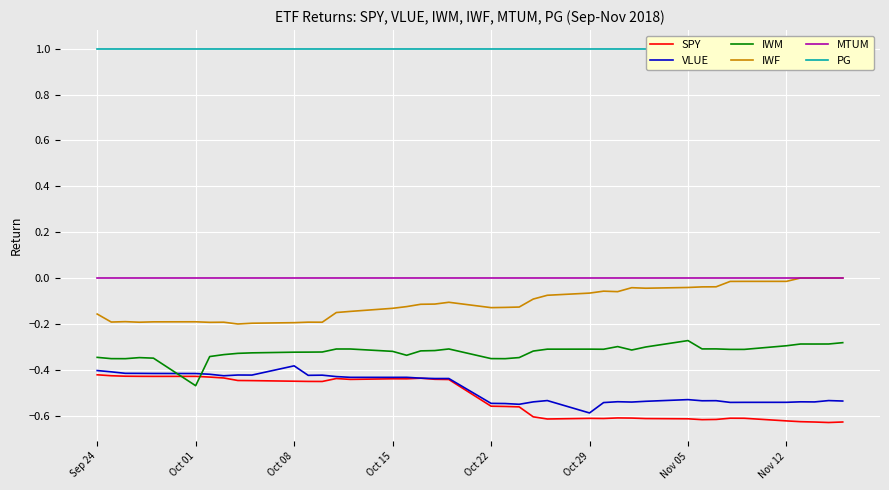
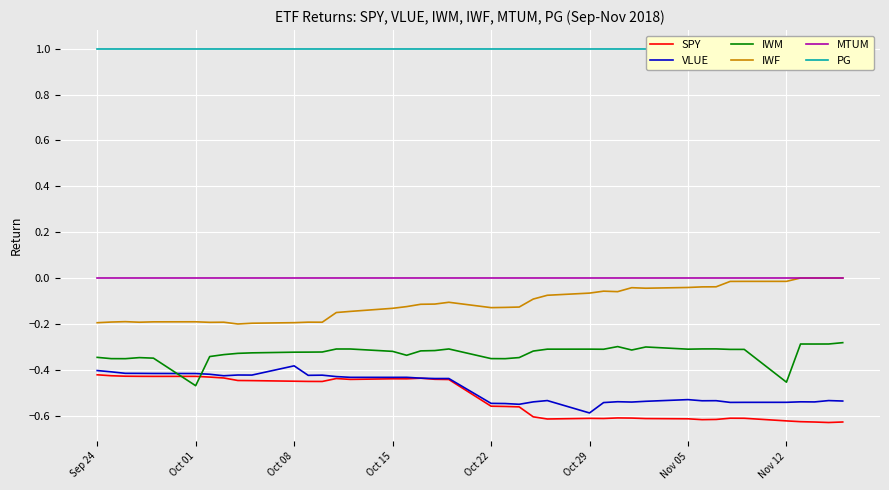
IWF, Sep 24: -0.16 -> -0.20
IWM, Nov 05: -0.27 -> -0.31
IWM, Nov 12: -0.30 -> -0.45
